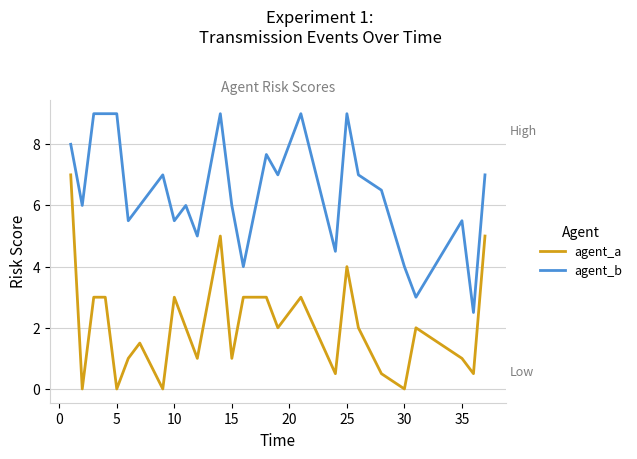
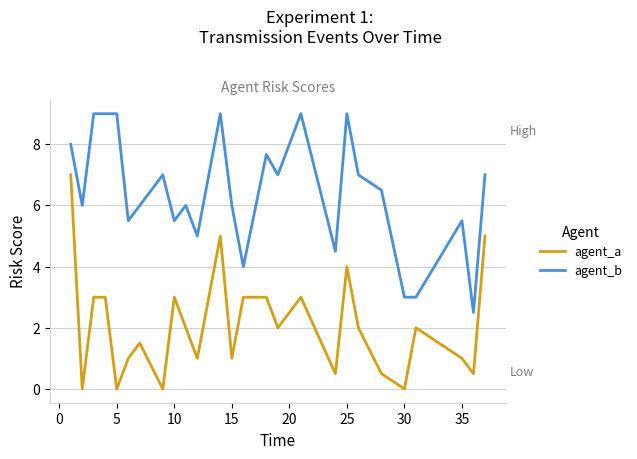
agent_b, 30: 4 -> 3
